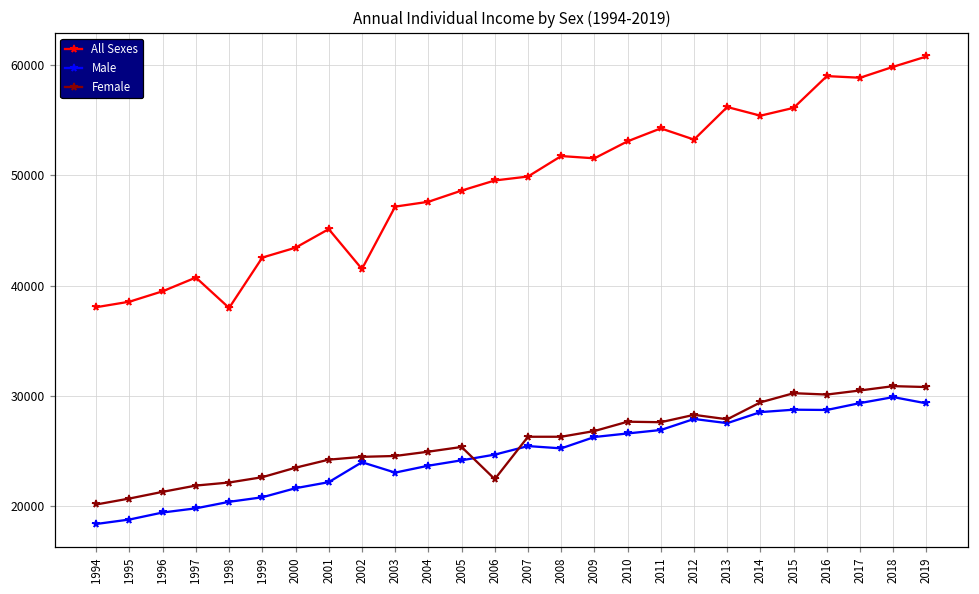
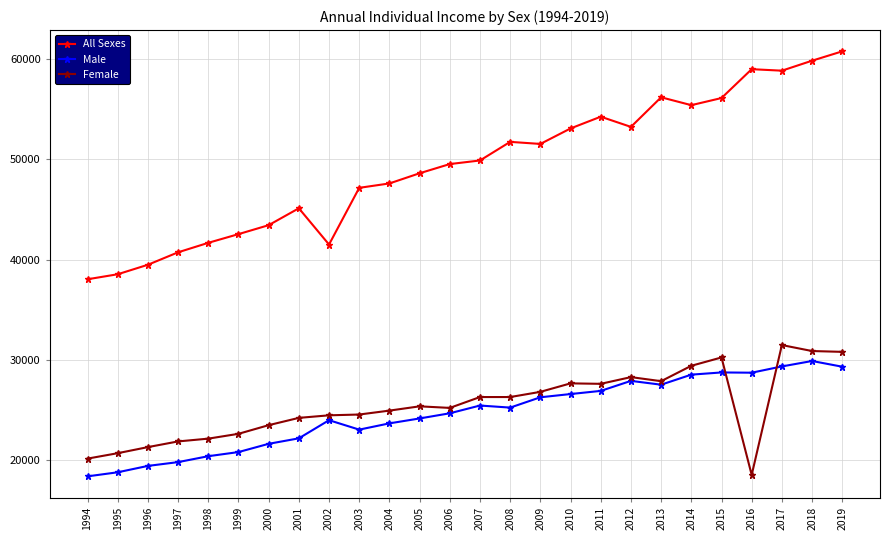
All Sexes, 1998: 38000 -> 41700
Female, 2006: 22500 -> 25200
Female, 2016: 30100 -> 18500
Female, 2017: 30500 -> 31500
